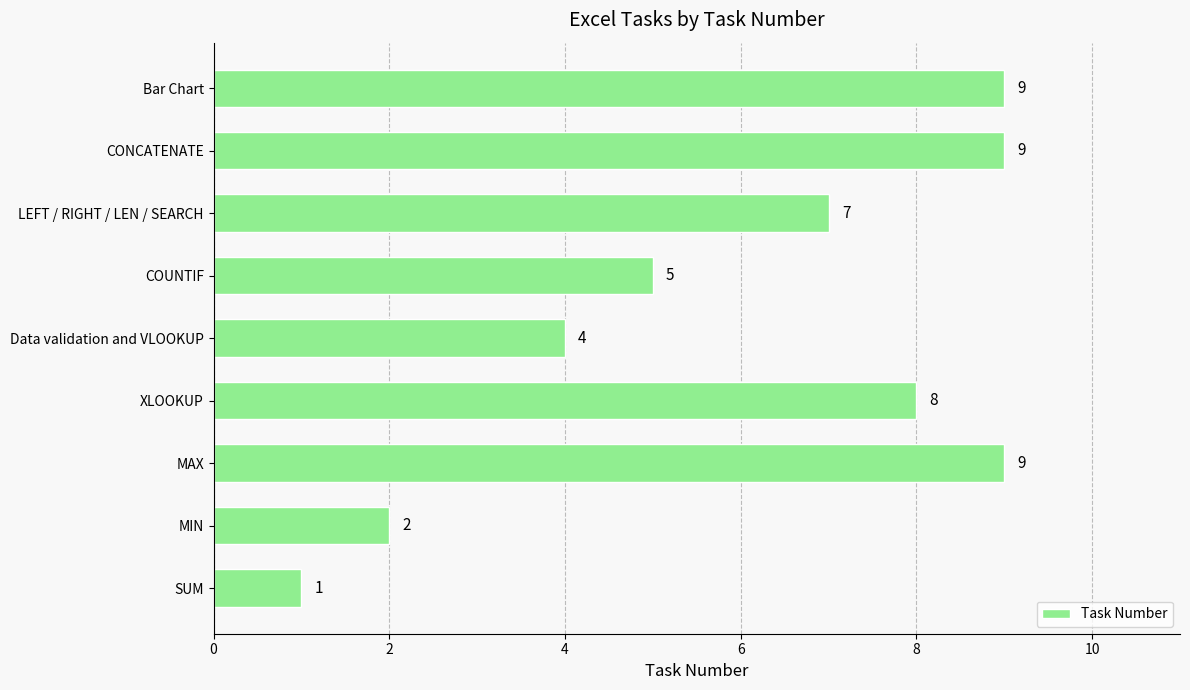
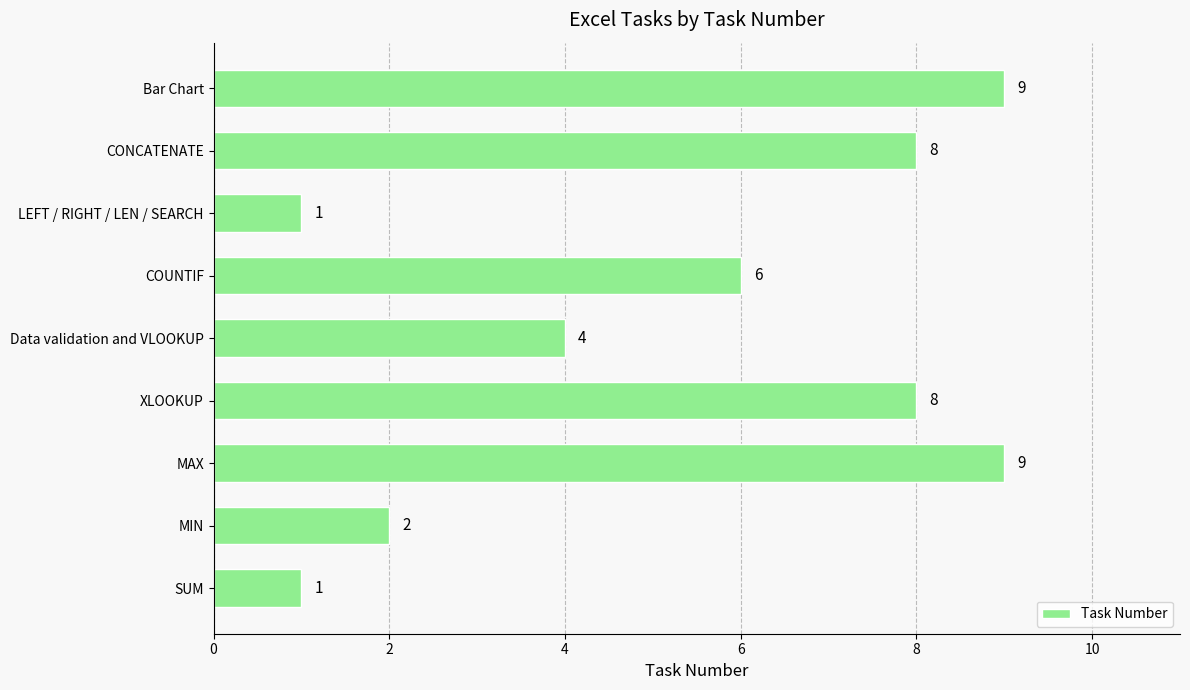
CONCATENATE: 9 -> 8
LEFT / RIGHT / LEN / SEARCH: 7 -> 1
COUNTIF: 5 -> 6
